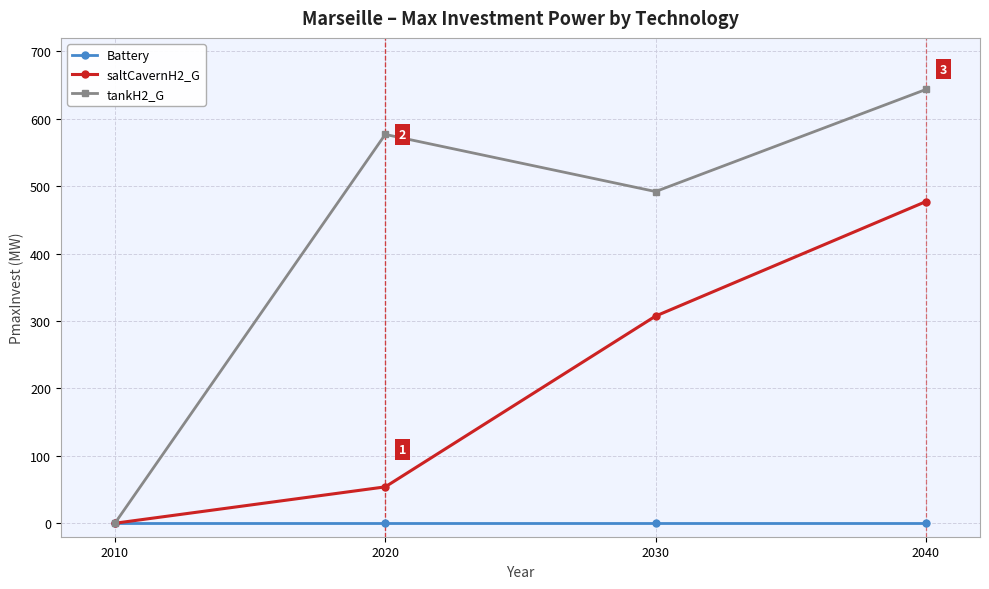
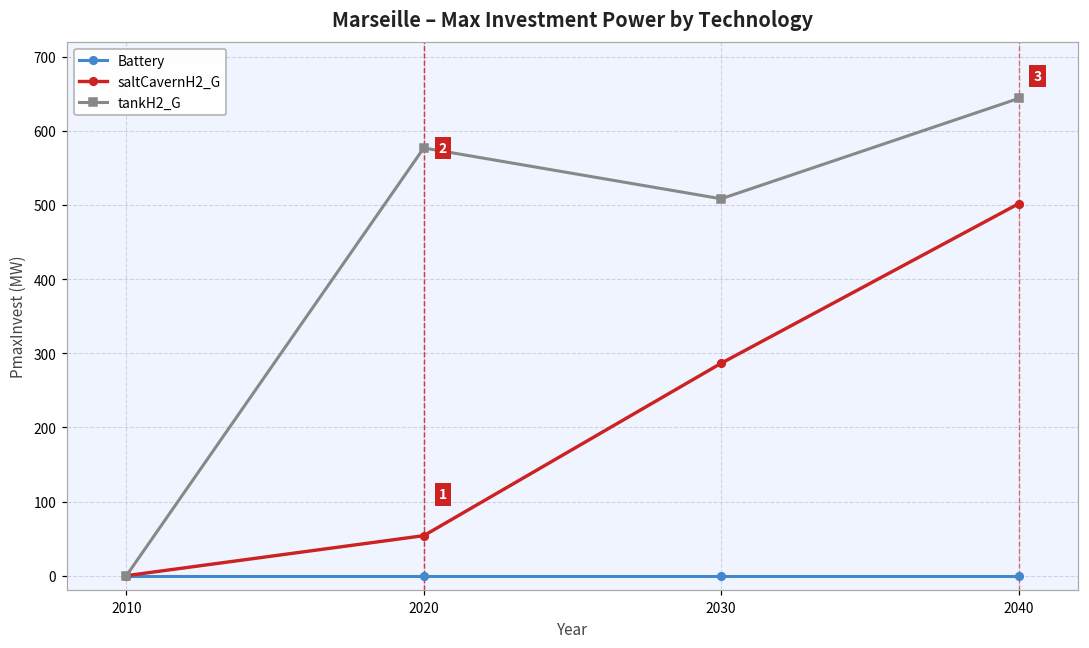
saltCavernH2_G, 2030: 310 -> 290
tankH2_G, 2030: 490 -> 510
saltCavernH2_G, 2040: 480 -> 500
